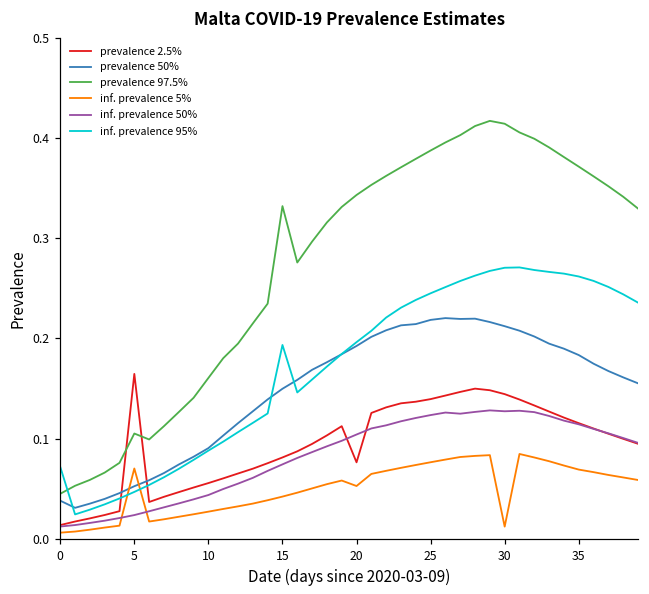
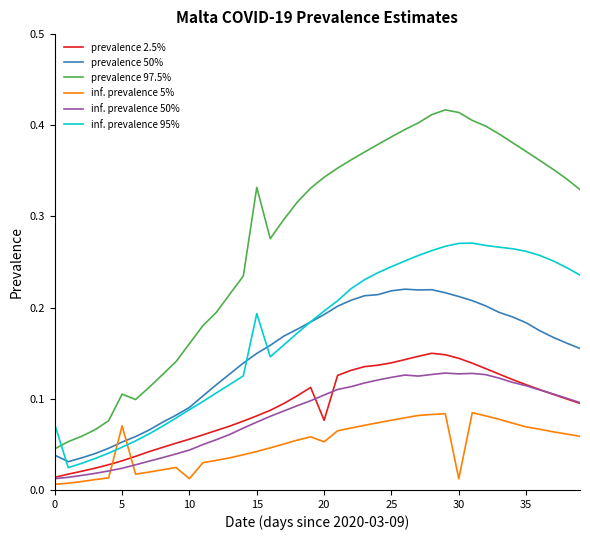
prevalence 2.5%, 5: 0.16 -> 0.03
inf. prevalence 5%, 10: 0.03 -> 0.01
